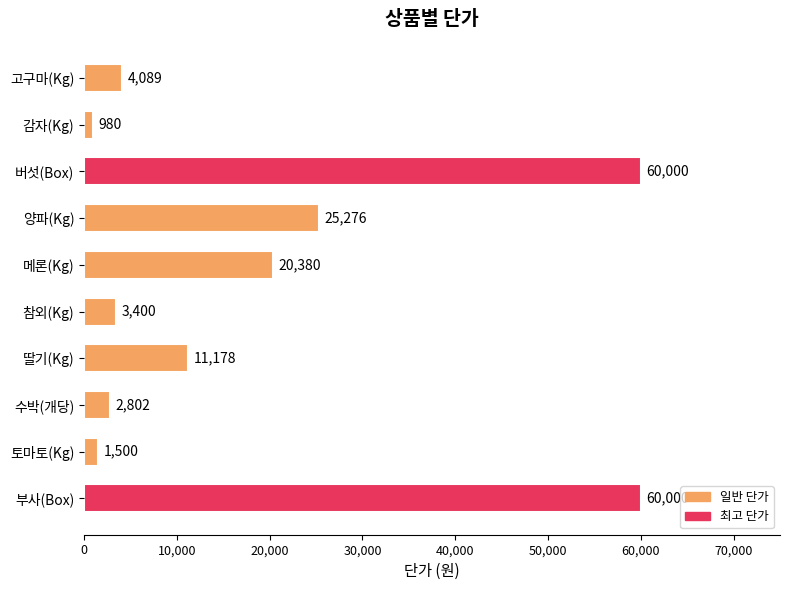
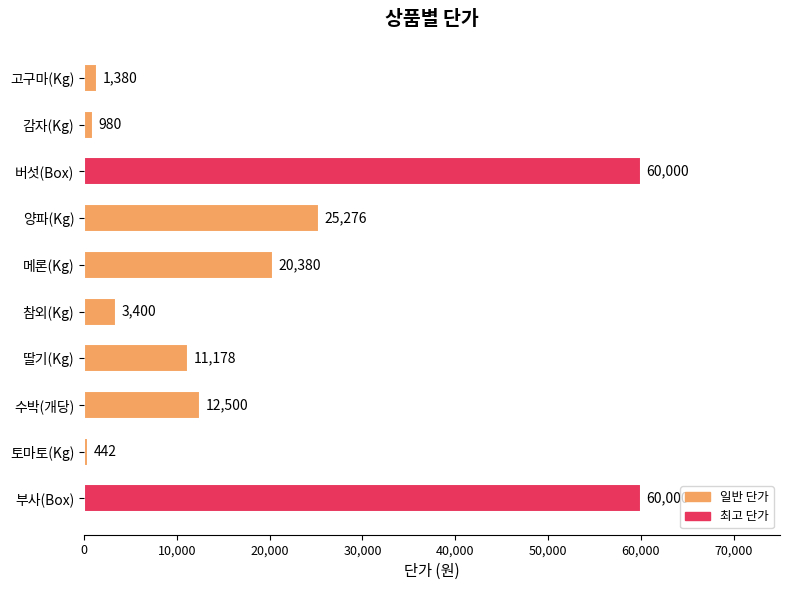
고구마(Kg): 4,089 -> 1,380
수박(개당): 2,802 -> 12,500
토마토(Kg): 1,500 -> 442
